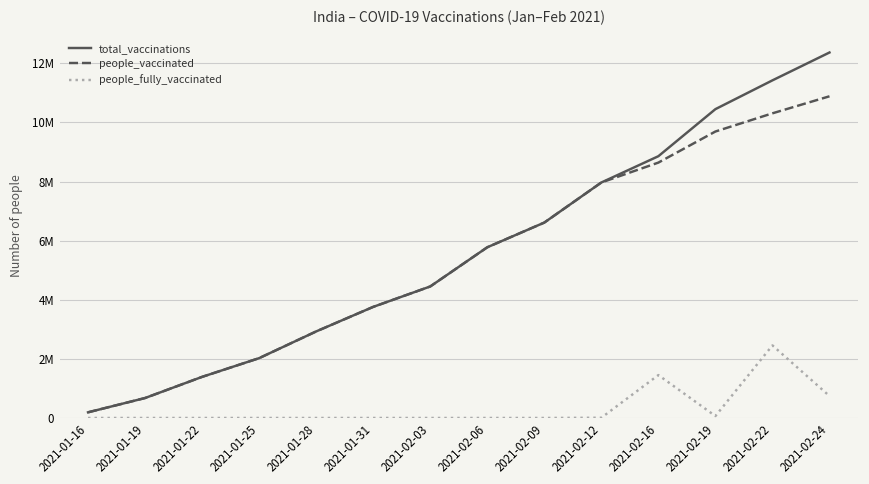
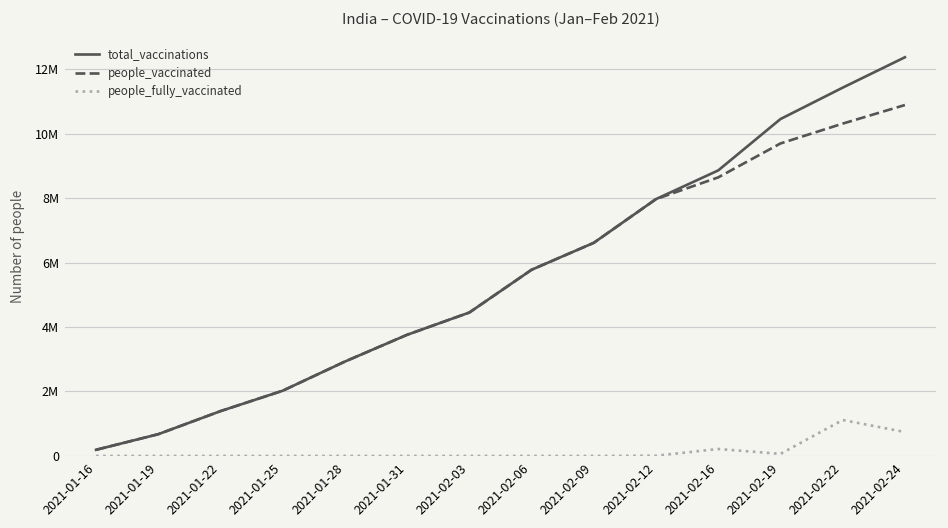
people_fully_vaccinated, 2021-02-16: 1500000 -> 200000
people_fully_vaccinated, 2021-02-22: 2500000 -> 1100000
